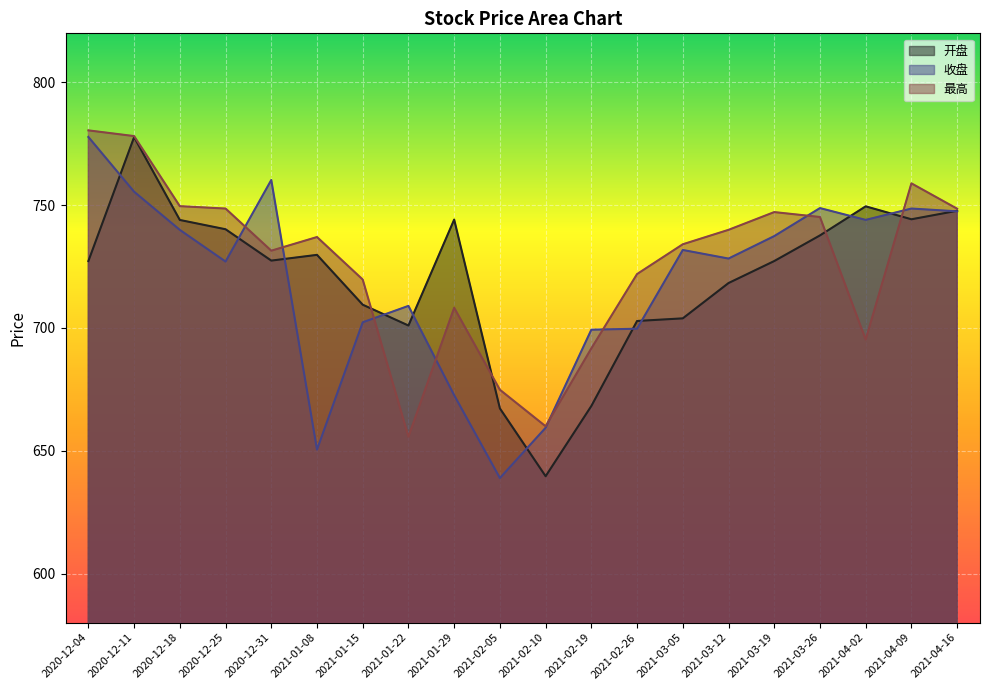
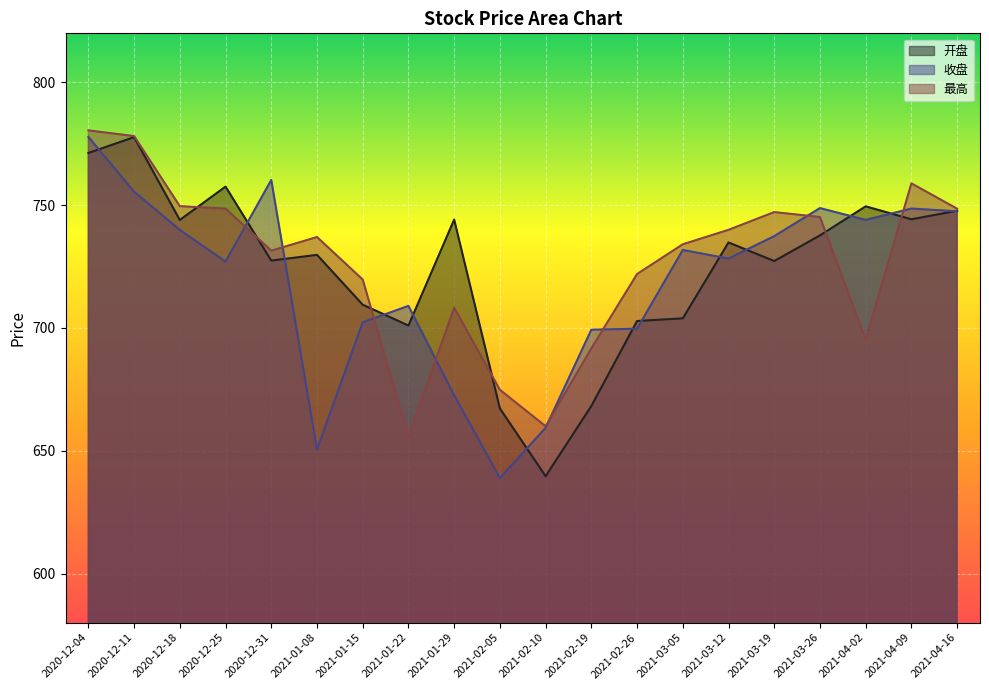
开盘, 2020-12-04: 727 -> 771
开盘, 2020-12-25: 740 -> 758
开盘, 2021-03-12: 718 -> 735
